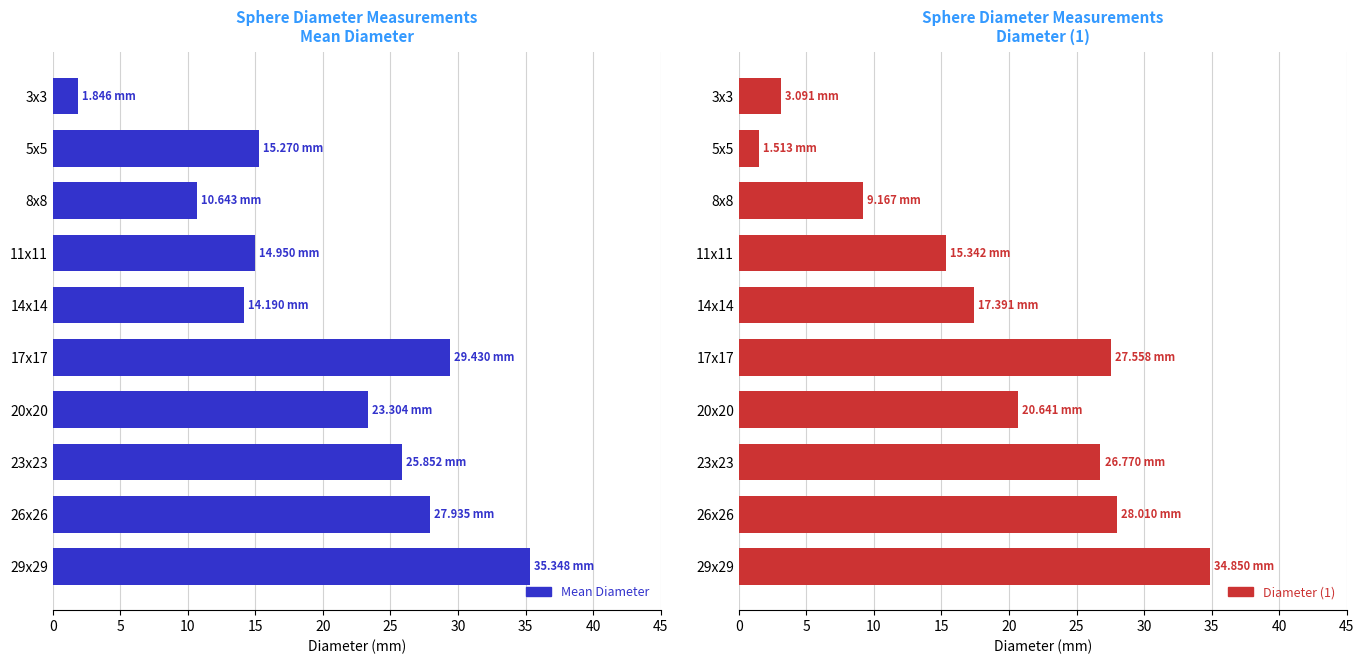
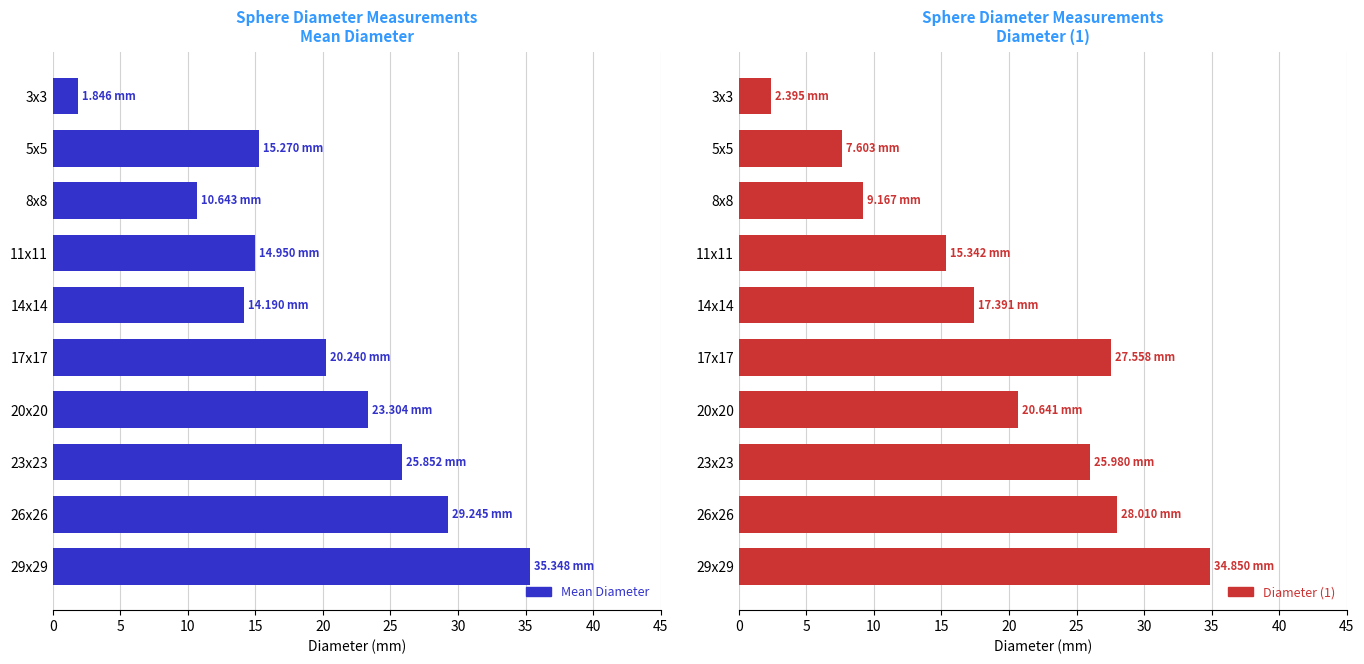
Sphere Diameter Measurements Mean Diameter, 17x17: 29.430 -> 20.240
Sphere Diameter Measurements Mean Diameter, 26x26: 27.935 -> 29.245
Sphere Diameter Measurements Diameter (1), 3x3: 3.091 -> 2.395
Sphere Diameter Measurements Diameter (1), 5x5: 1.513 -> 7.603
Sphere Diameter Measurements Diameter (1), 23x23: 26.770 -> 25.980
